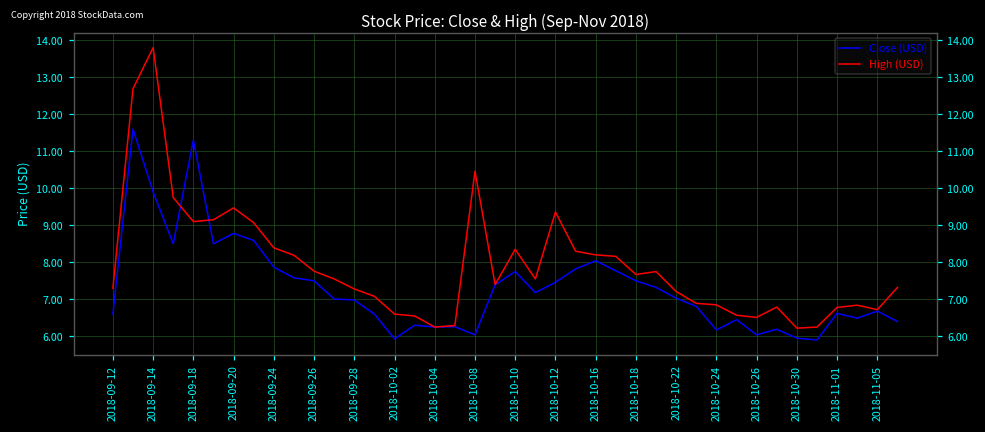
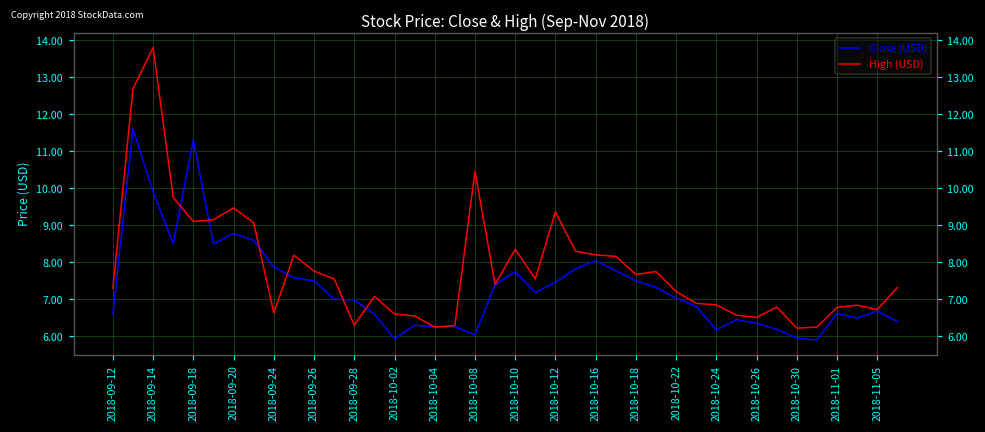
High (USD), 2018-09-24: 8.4 -> 6.6
High (USD), 2018-09-28: 7.3 -> 6.3
Close (USD), 2018-10-26: 6.0 -> 6.4
